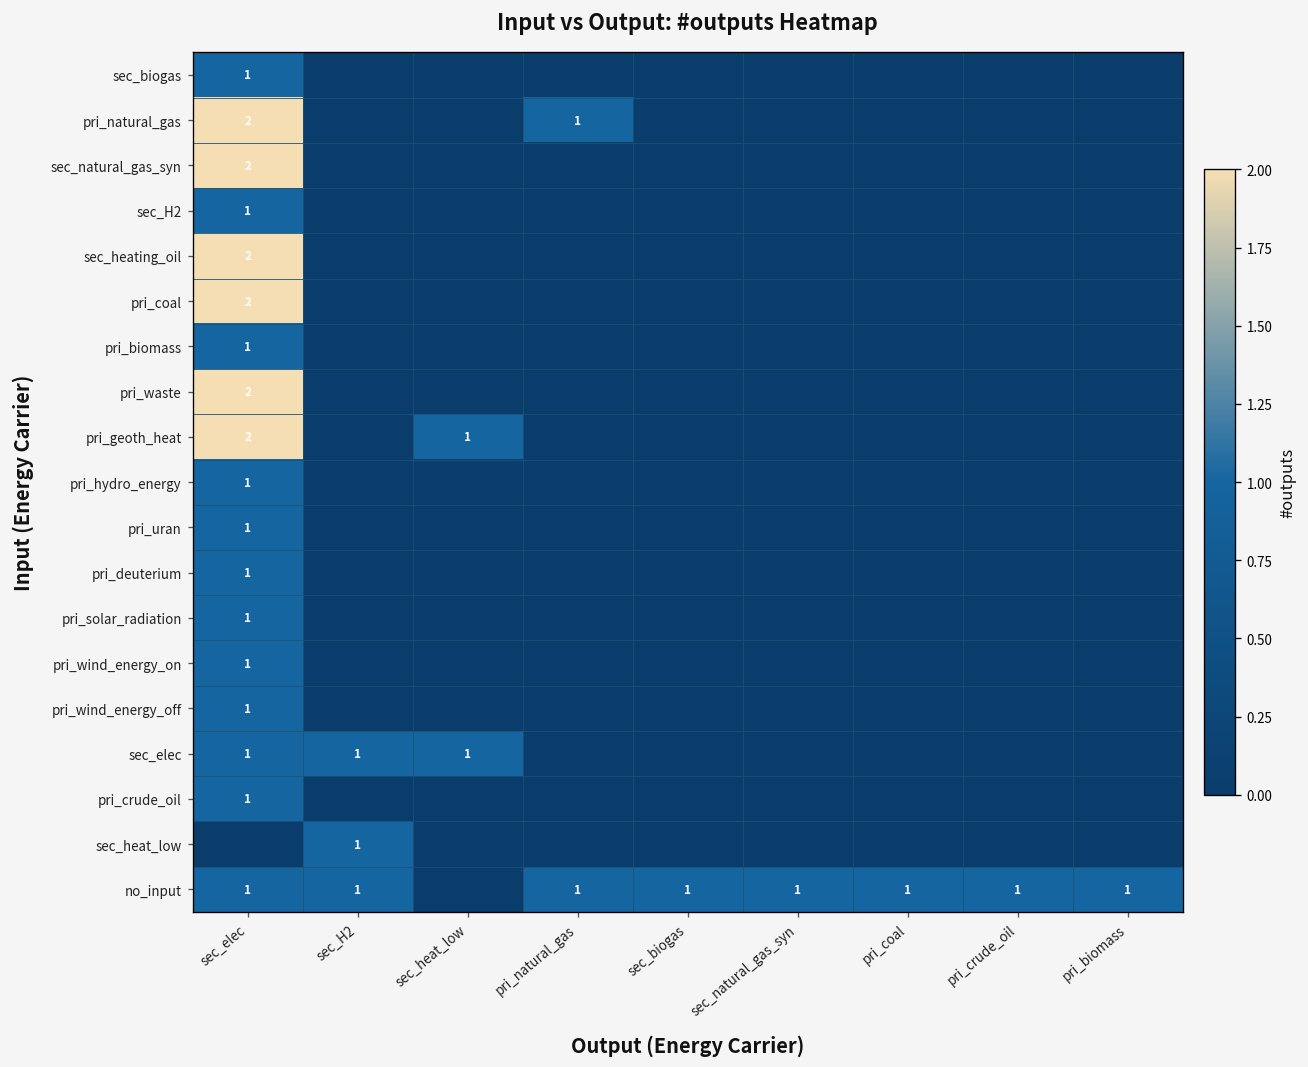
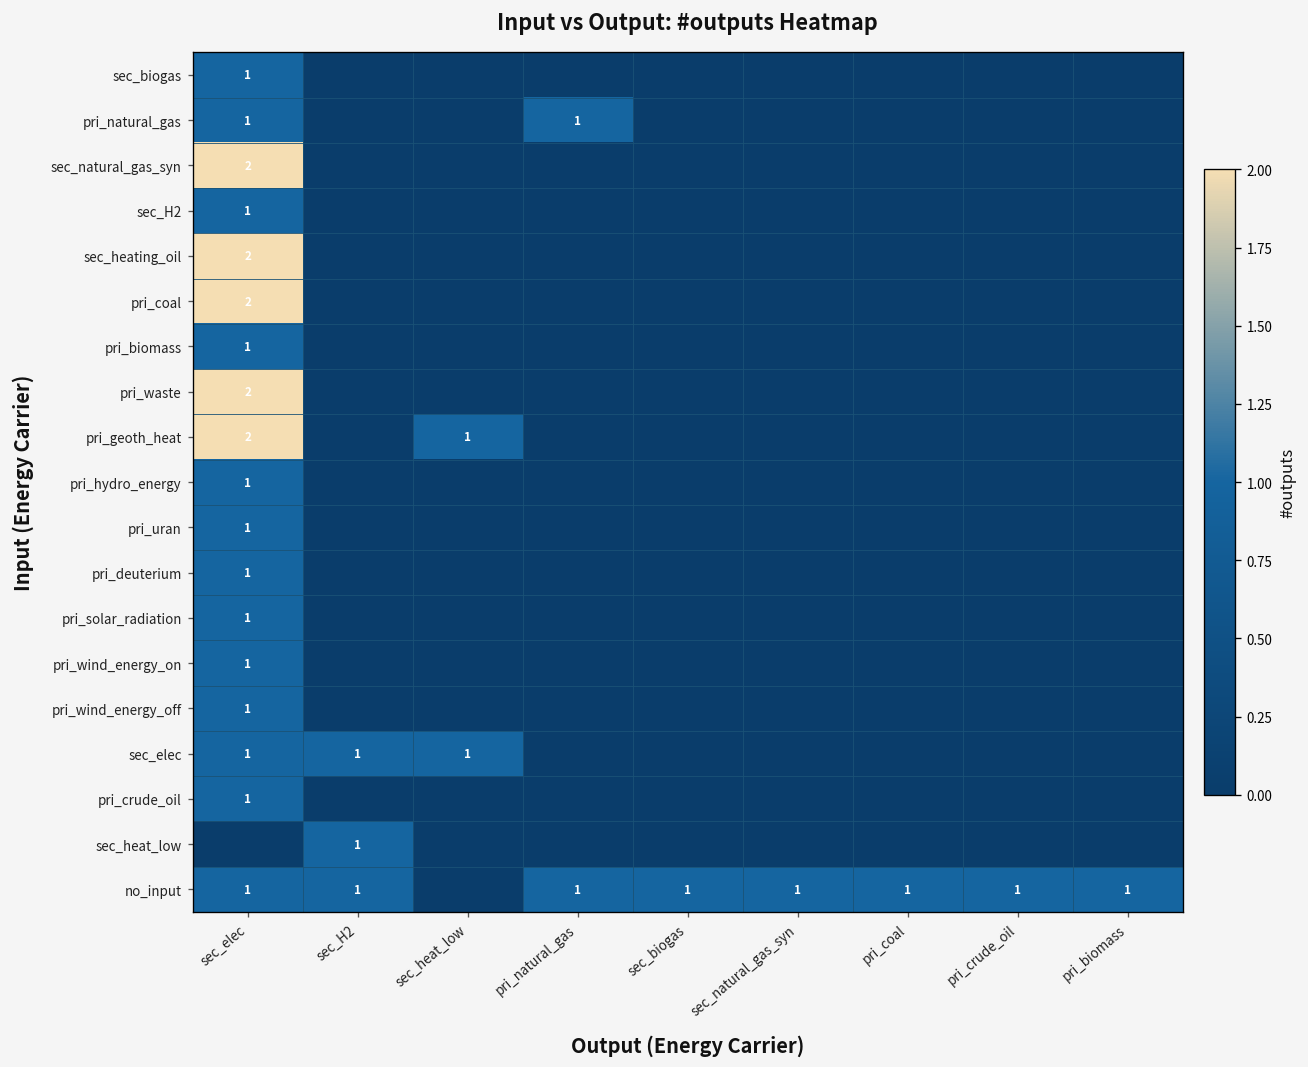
pri_natural_gas, sec_elec: 2 -> 1
